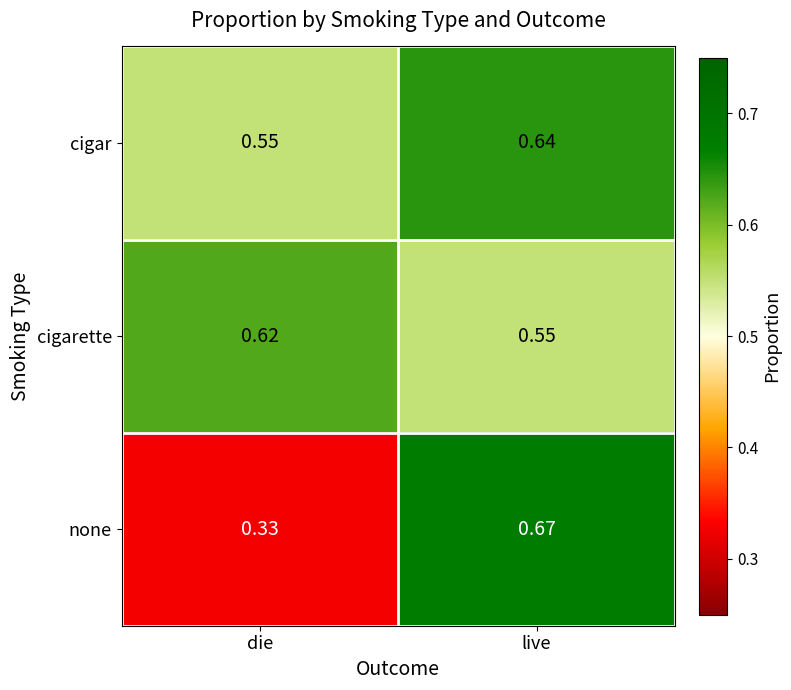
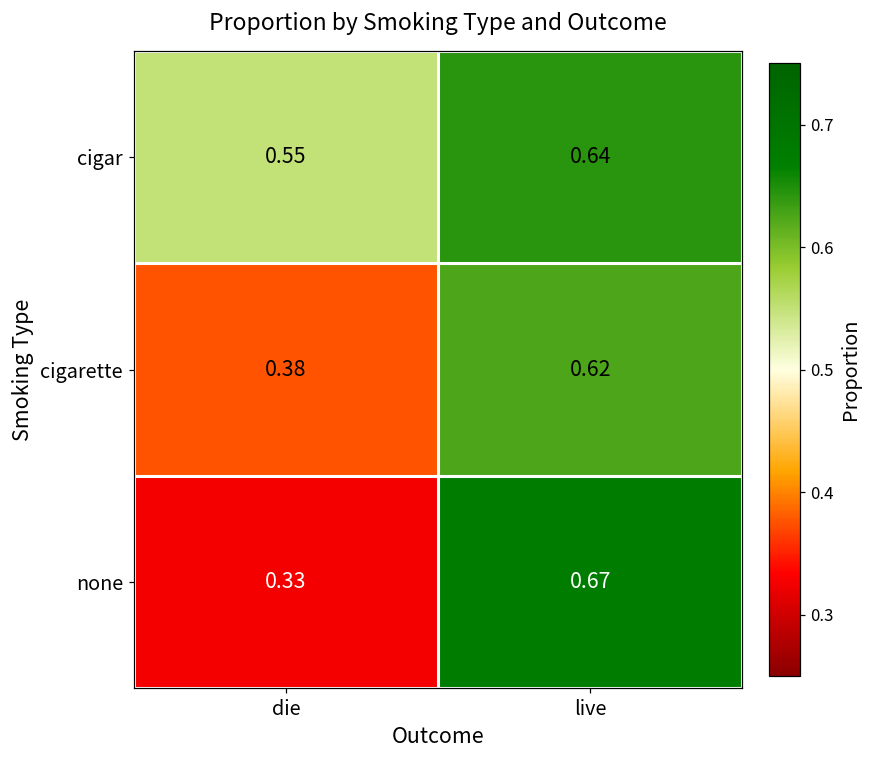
cigarette, die: 0.62 -> 0.38
cigarette, live: 0.55 -> 0.62
